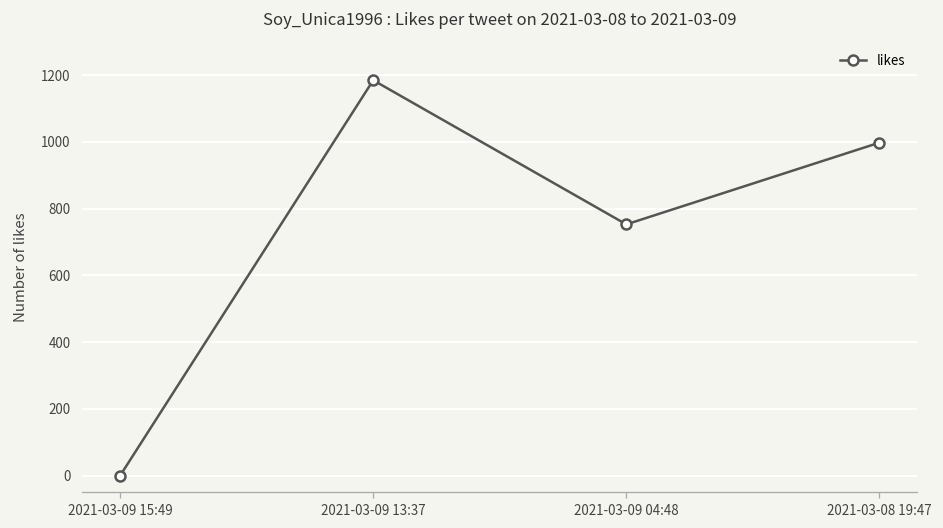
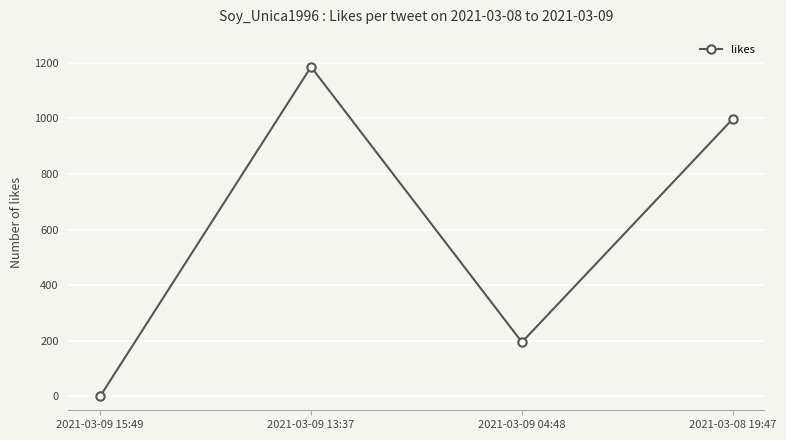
2021-03-09 04:48: 750 -> 200
